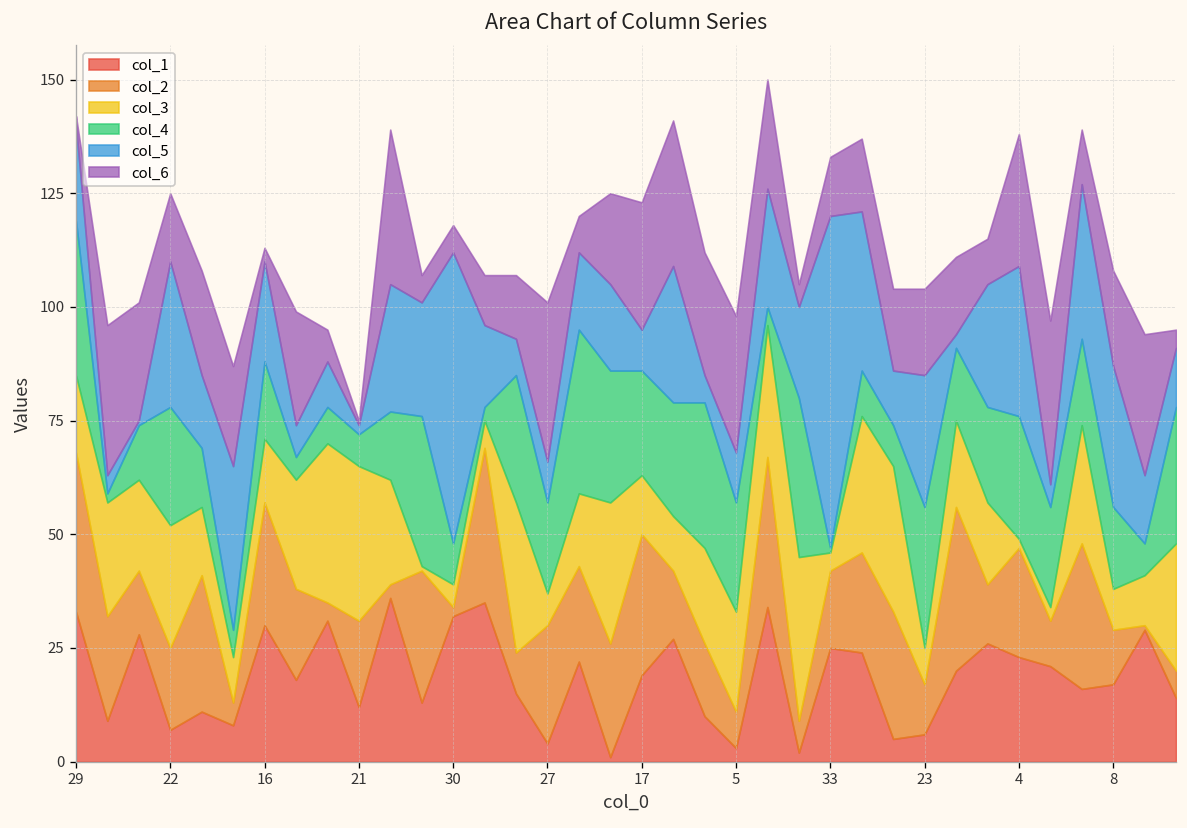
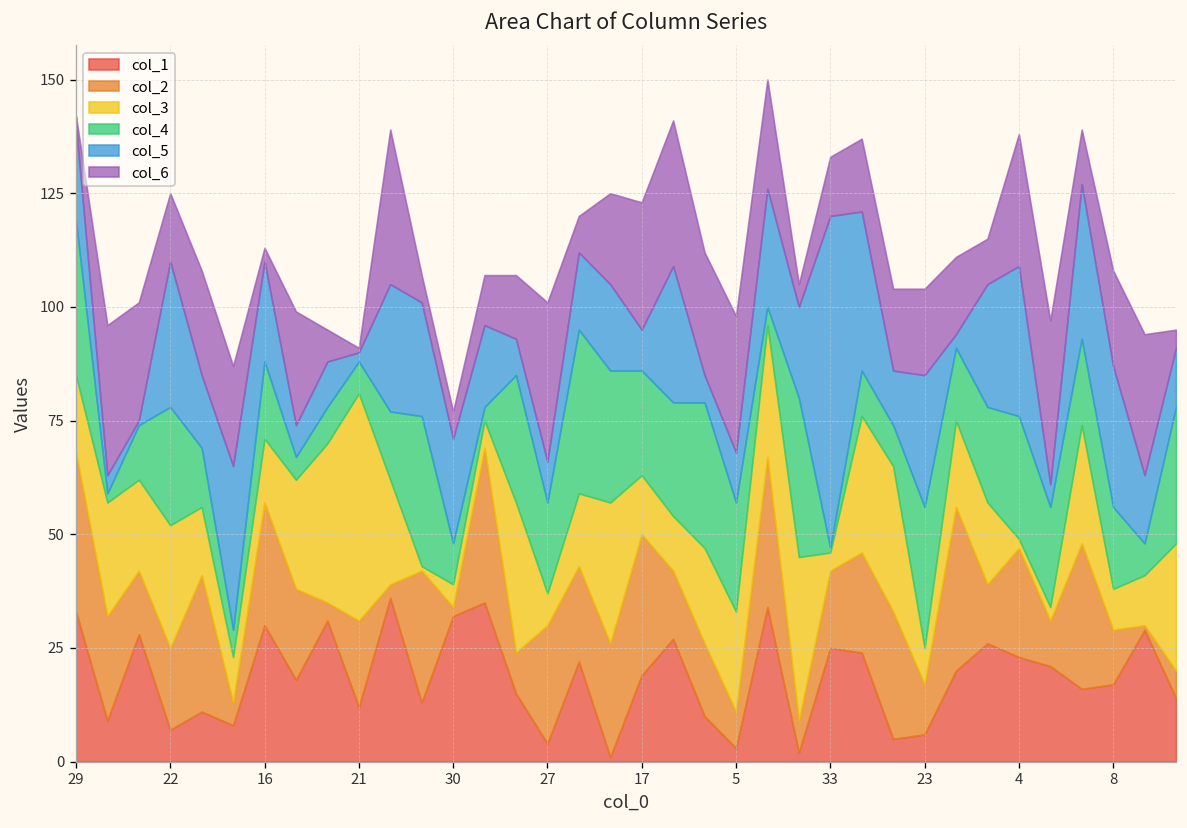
col_3, 21: 34 -> 50
col_5, 30: 64 -> 23
